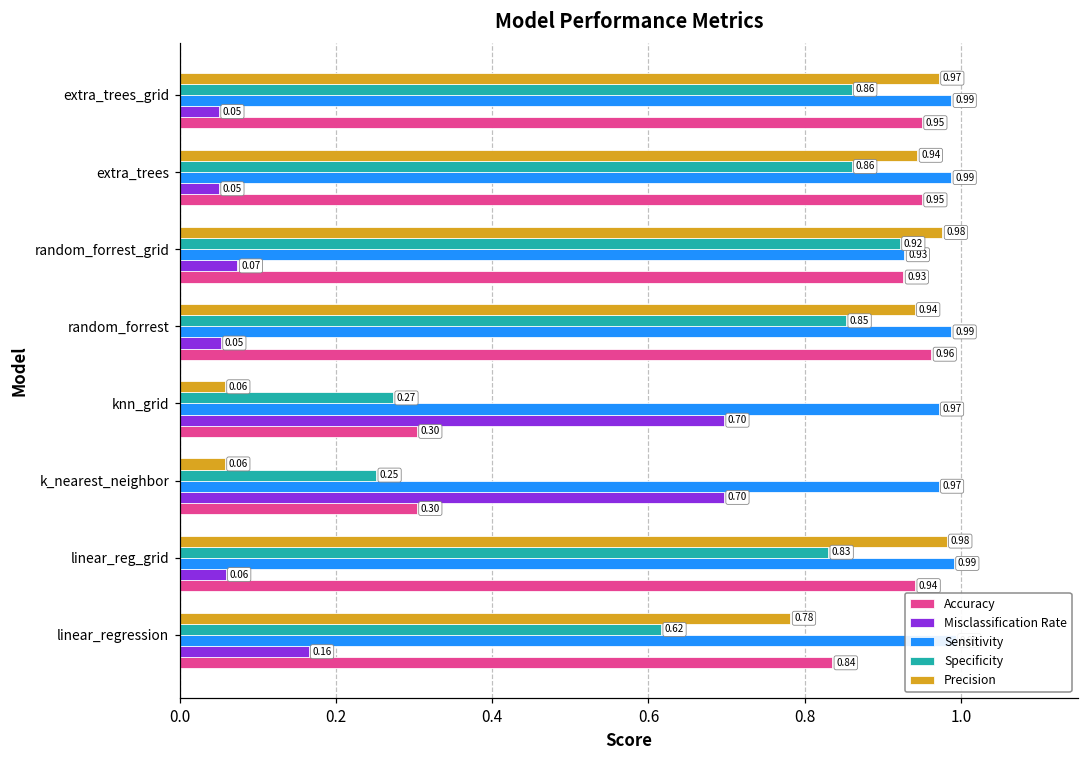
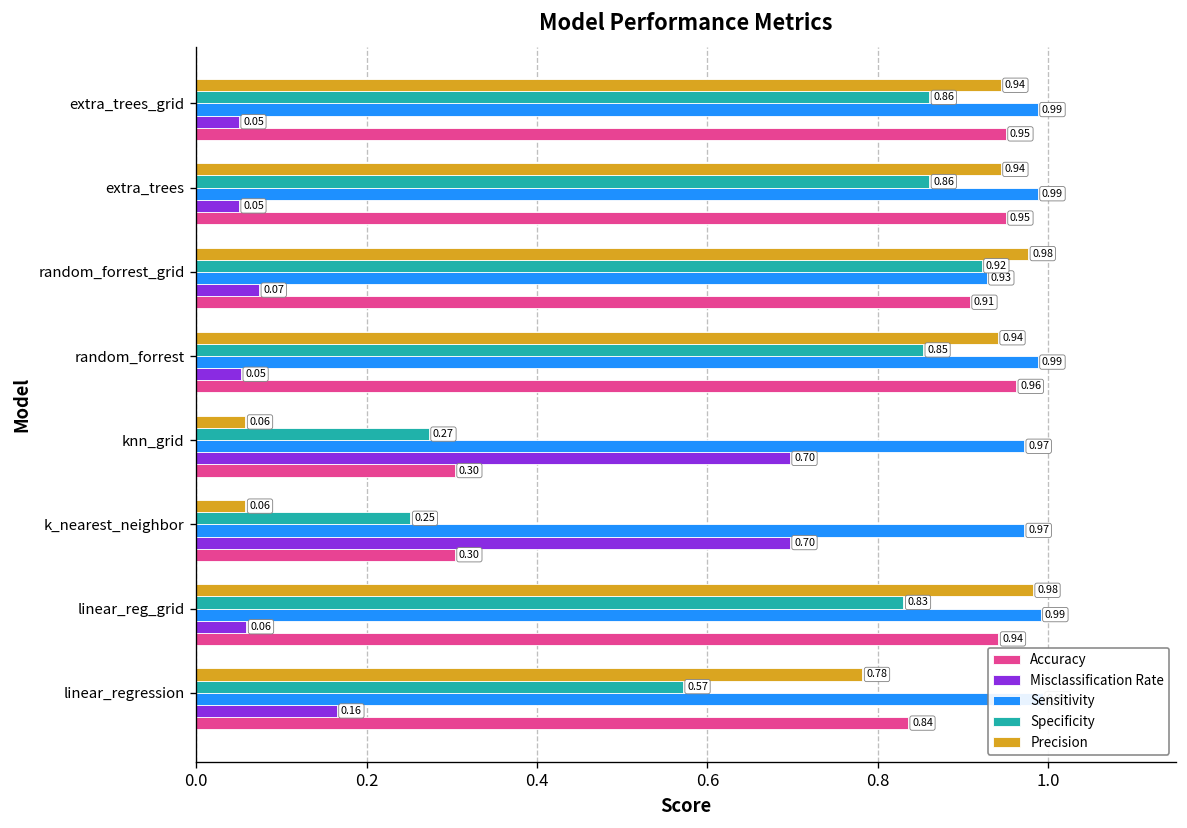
Precision, extra_trees_grid: 0.97 -> 0.94
Accuracy, random_forrest_grid: 0.93 -> 0.91
Specificity, linear_regression: 0.62 -> 0.57
